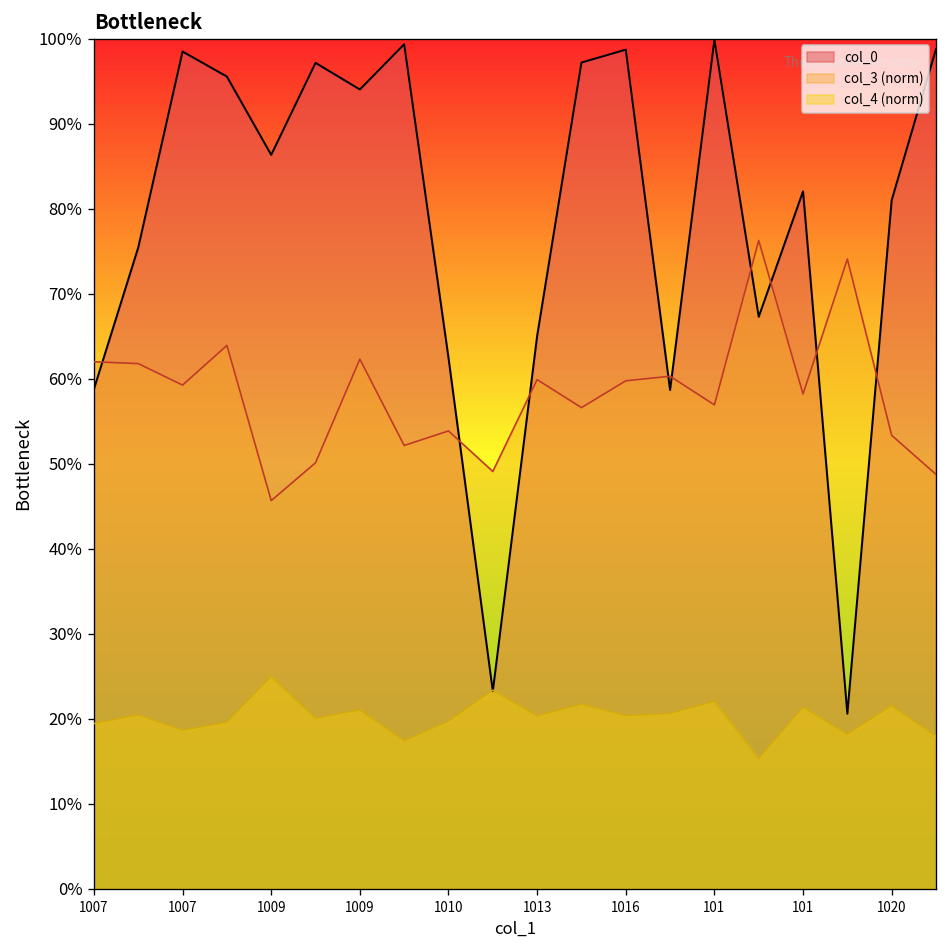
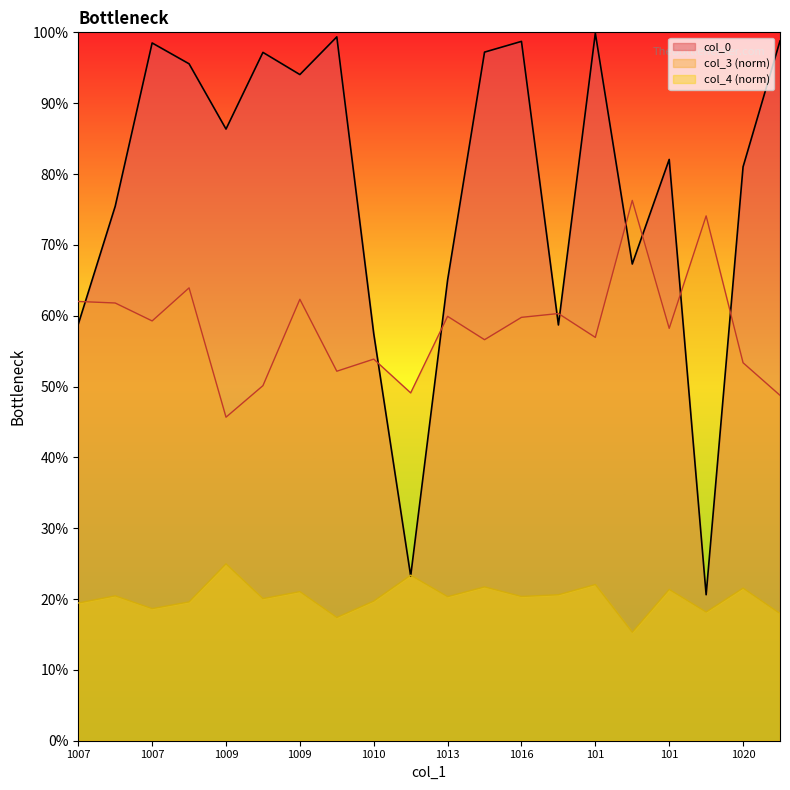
col_0, 1010: 62% -> 57%
